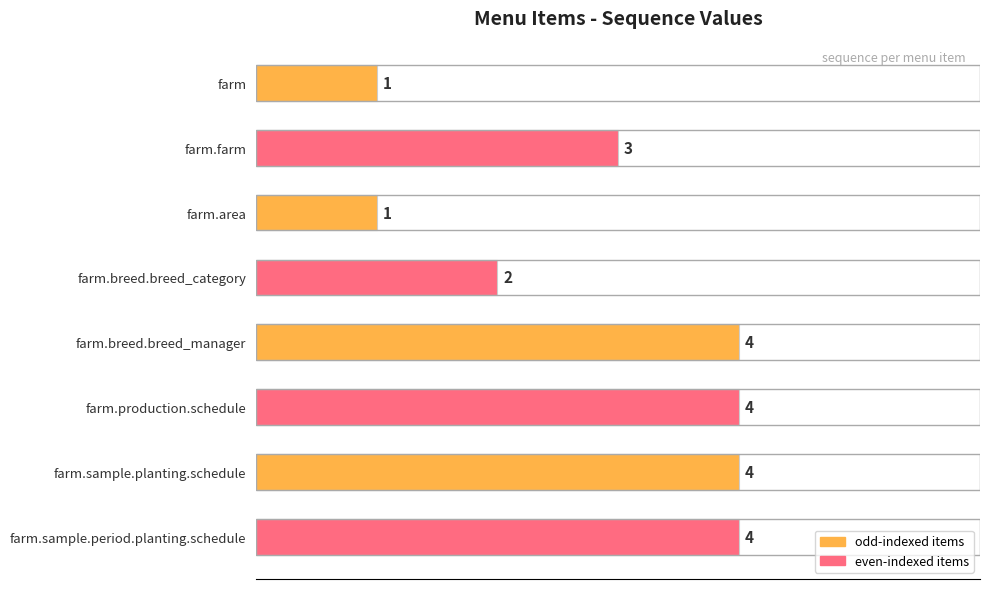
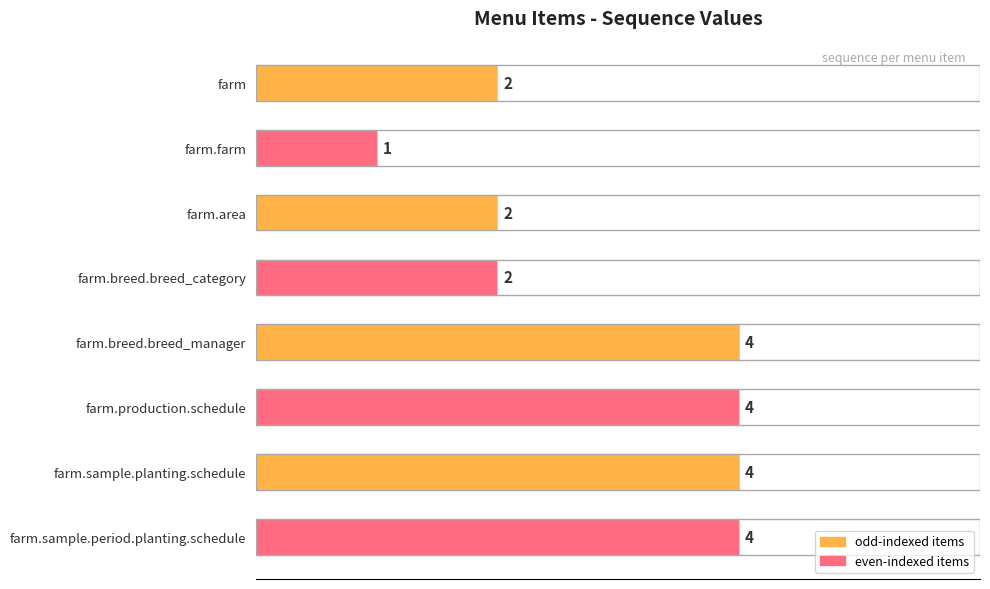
farm: 1 -> 2
farm.farm: 3 -> 1
farm.area: 1 -> 2
